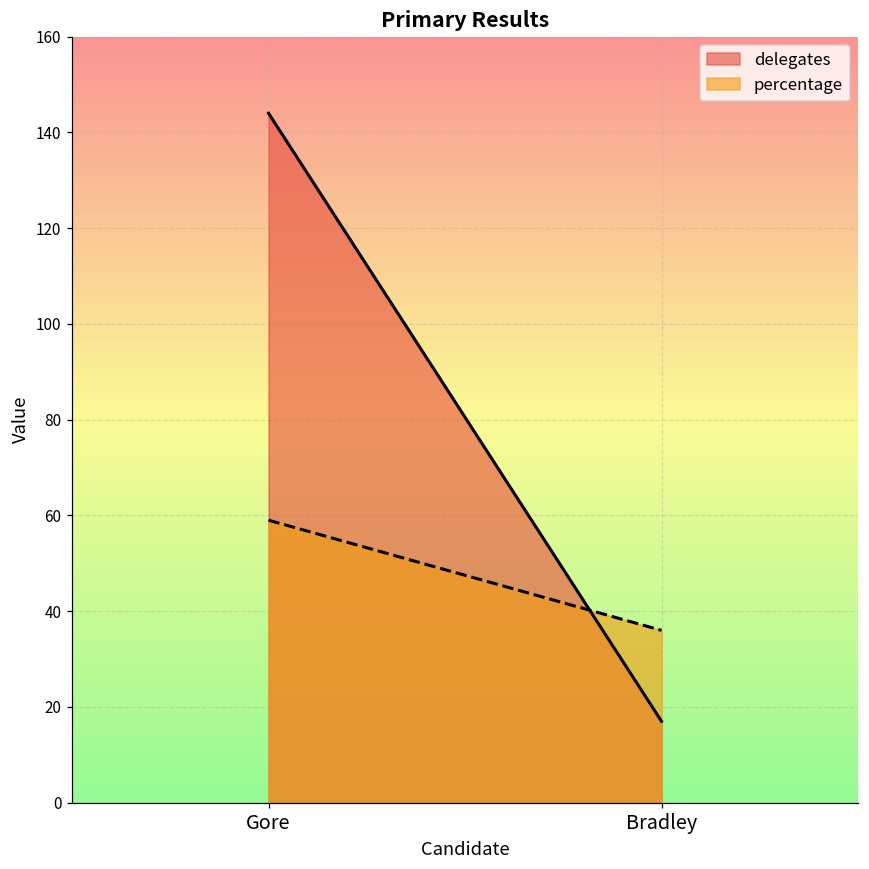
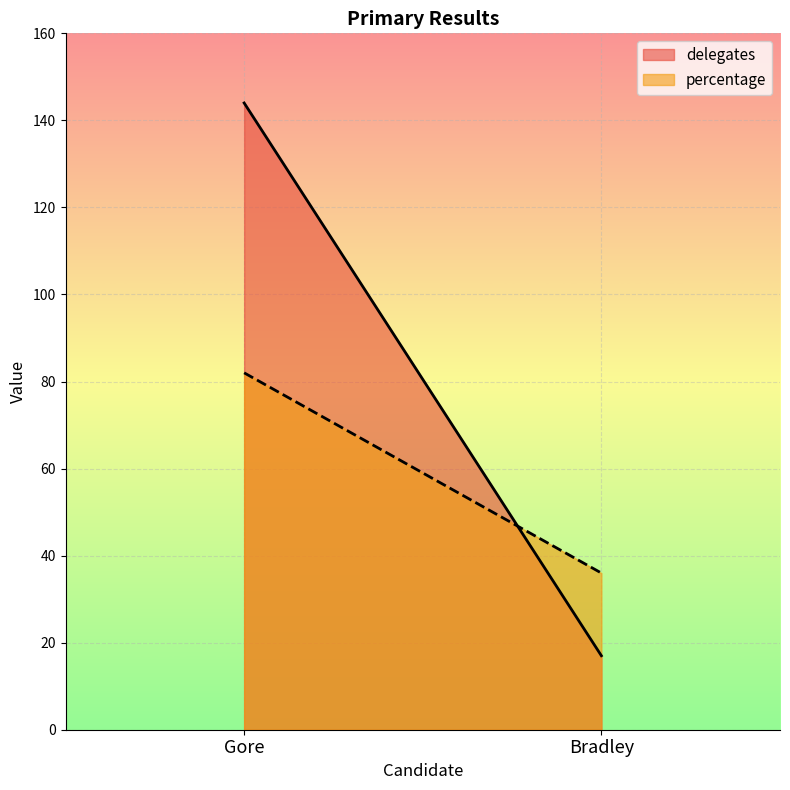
percentage, Gore: 59 -> 82
